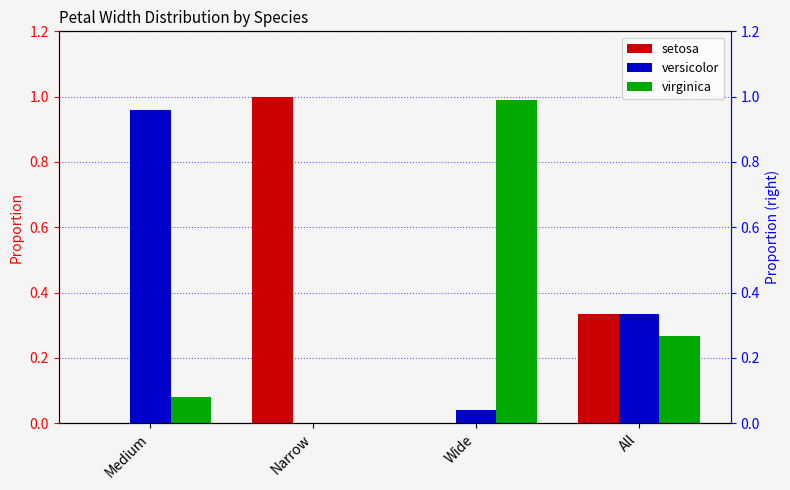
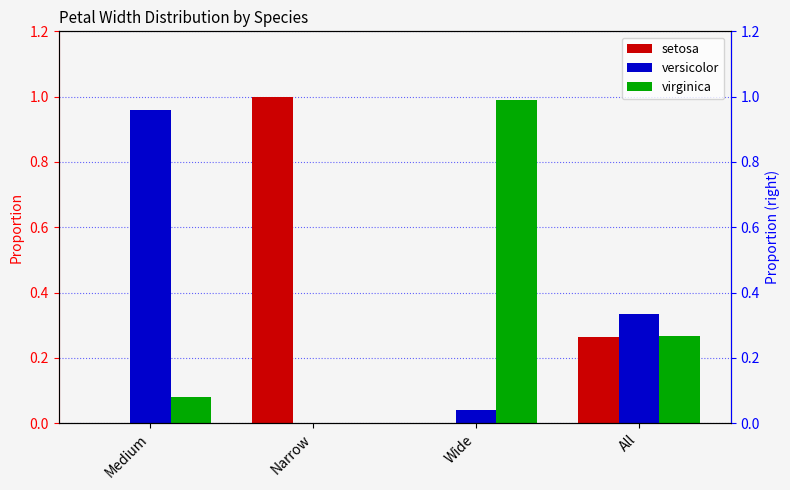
setosa, All: 0.33 -> 0.27
